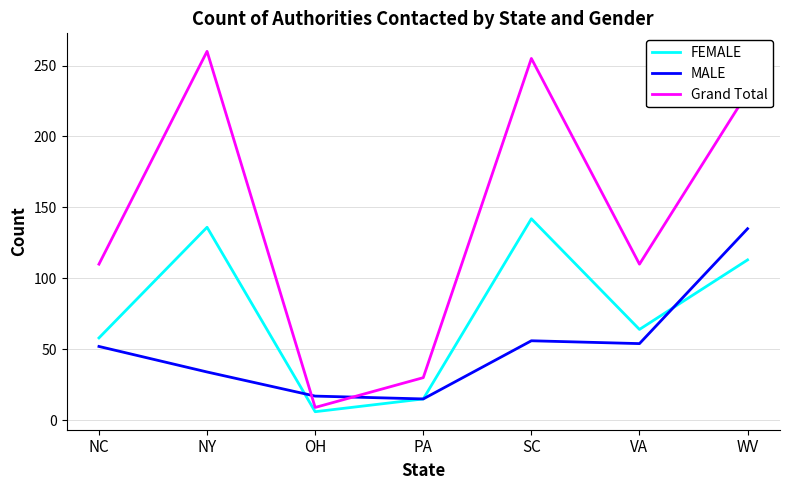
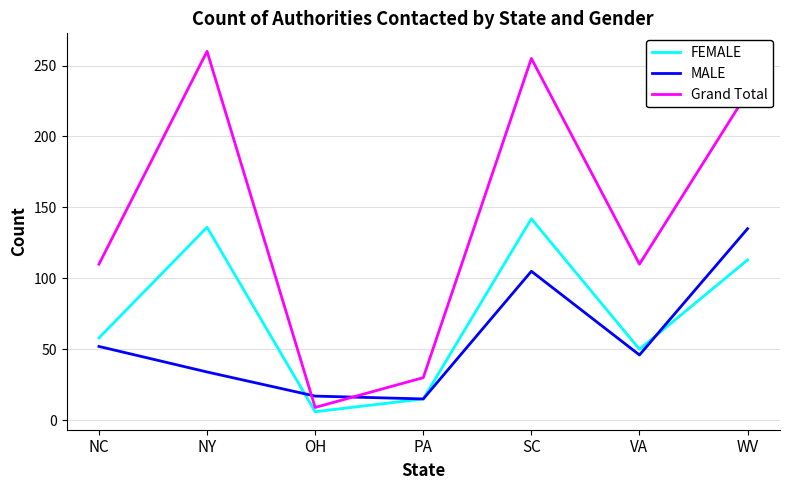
MALE, SC: 56 -> 105
FEMALE, VA: 64 -> 50
MALE, VA: 54 -> 46
